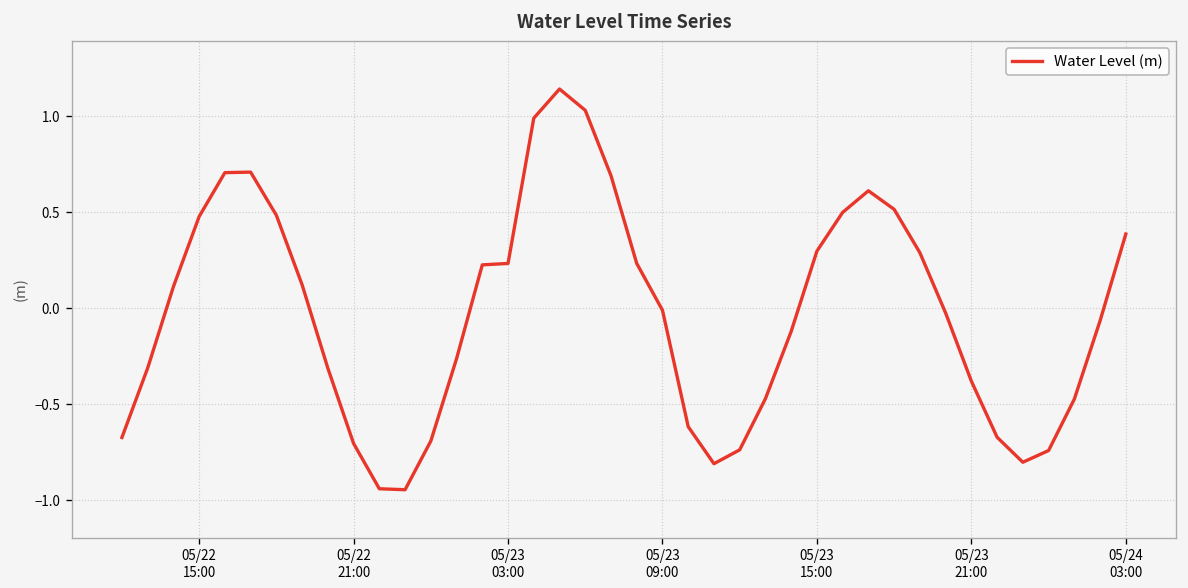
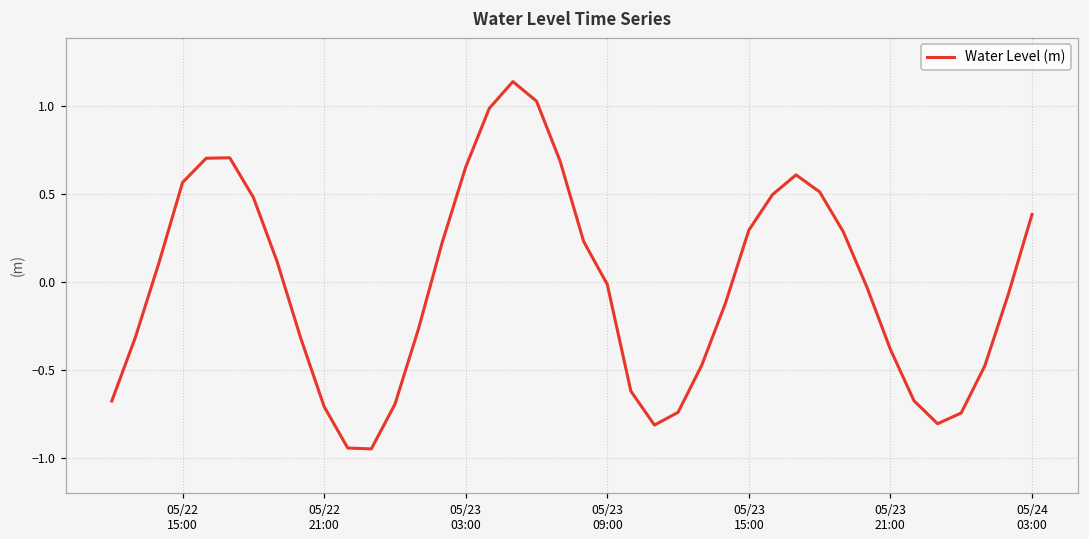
05/22 15:00: 0.48 -> 0.57
05/23 03:00: 0.23 -> 0.66
